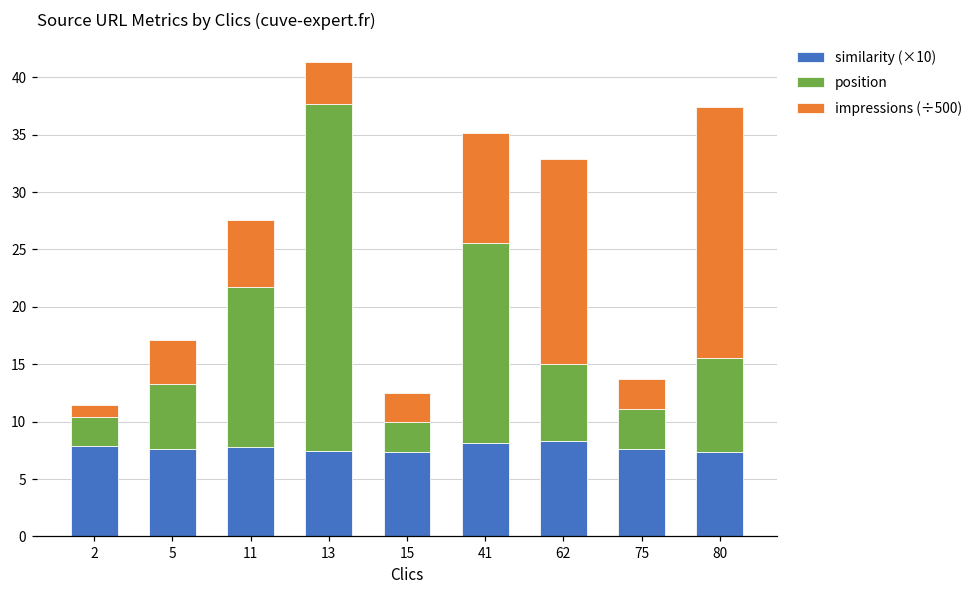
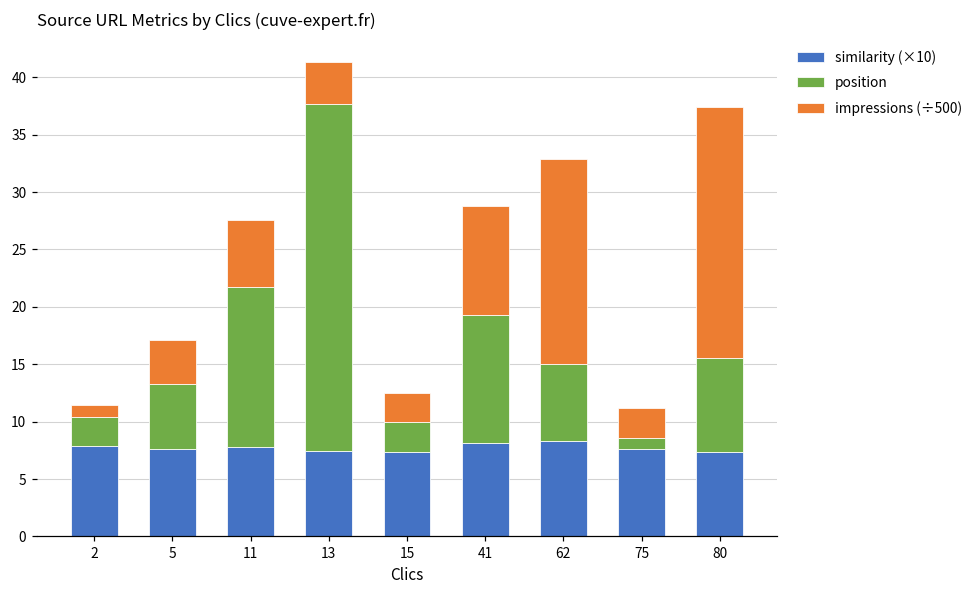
position, 41: 17.5 -> 11.2
position, 75: 3.5 -> 1.0
